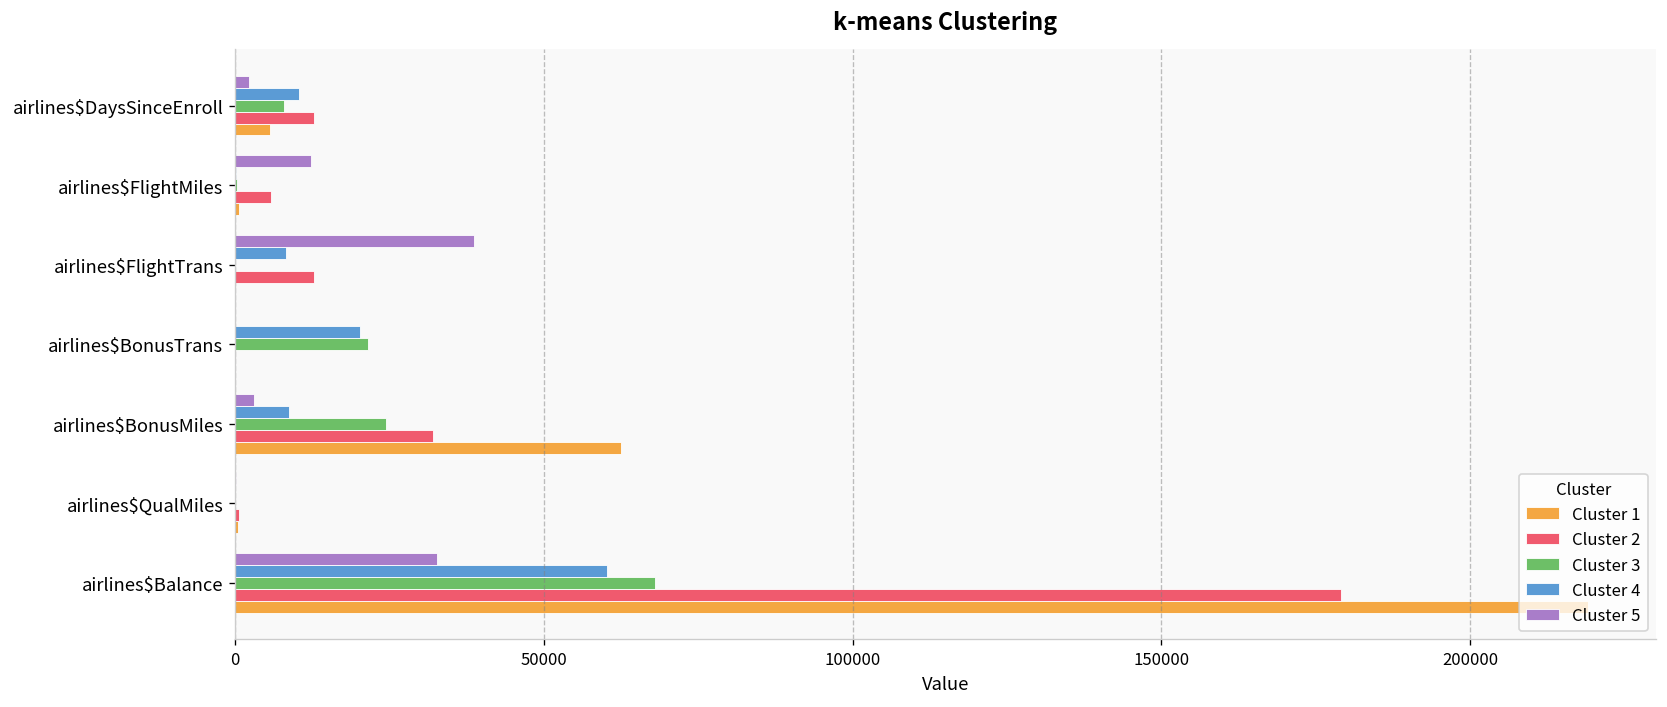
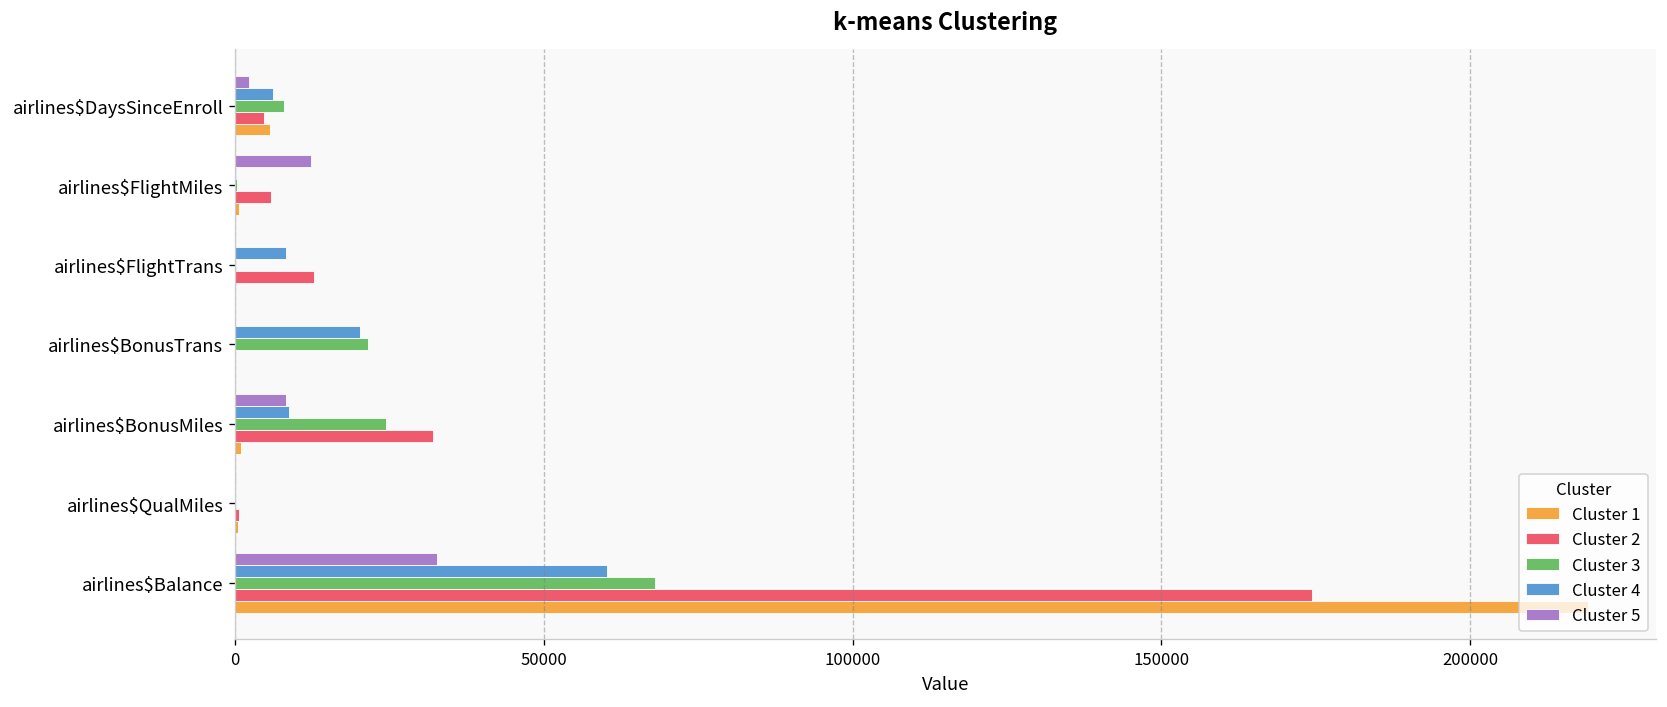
Cluster 4, airlines$DaysSinceEnroll: 10000 -> 6000
Cluster 2, airlines$DaysSinceEnroll: 13000 -> 5000
Cluster 5, airlines$FlightTrans: 39000 -> 0
Cluster 5, airlines$BonusMiles: 3000 -> 8000
Cluster 1, airlines$BonusMiles: 62000 -> 1000
Cluster 2, airlines$Balance: 179000 -> 174000
